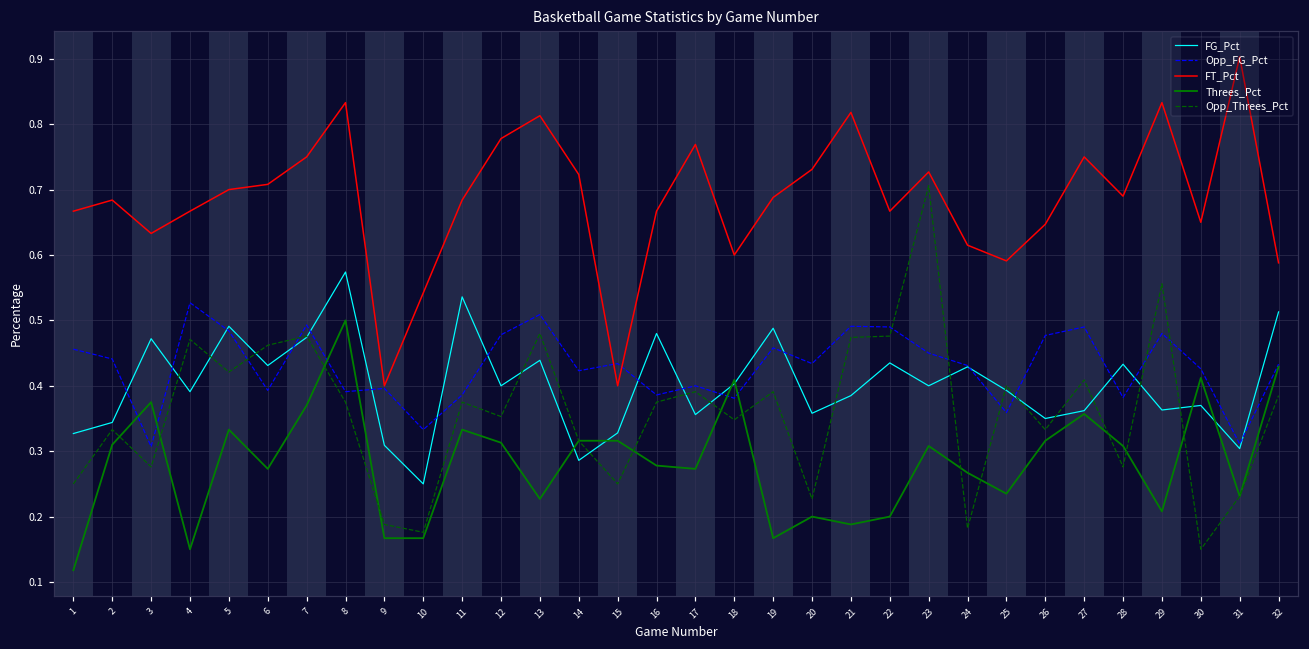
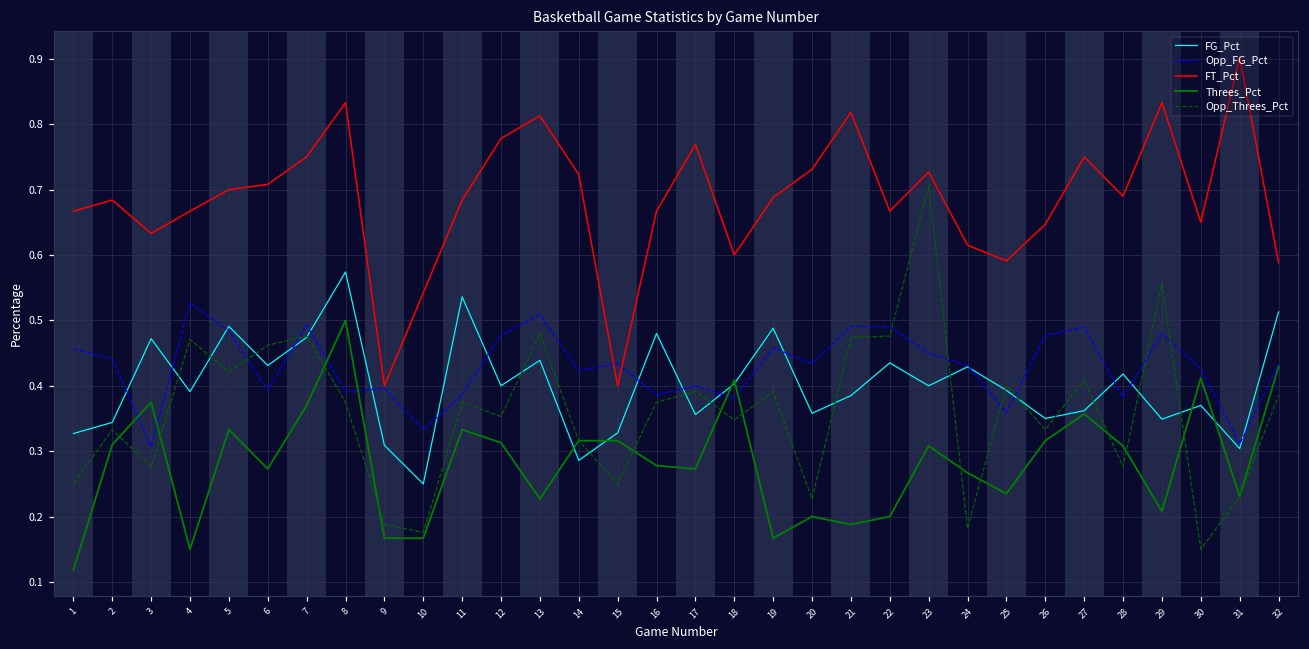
FG_Pct, 28: 0.43 -> 0.42
FG_Pct, 29: 0.36 -> 0.35
